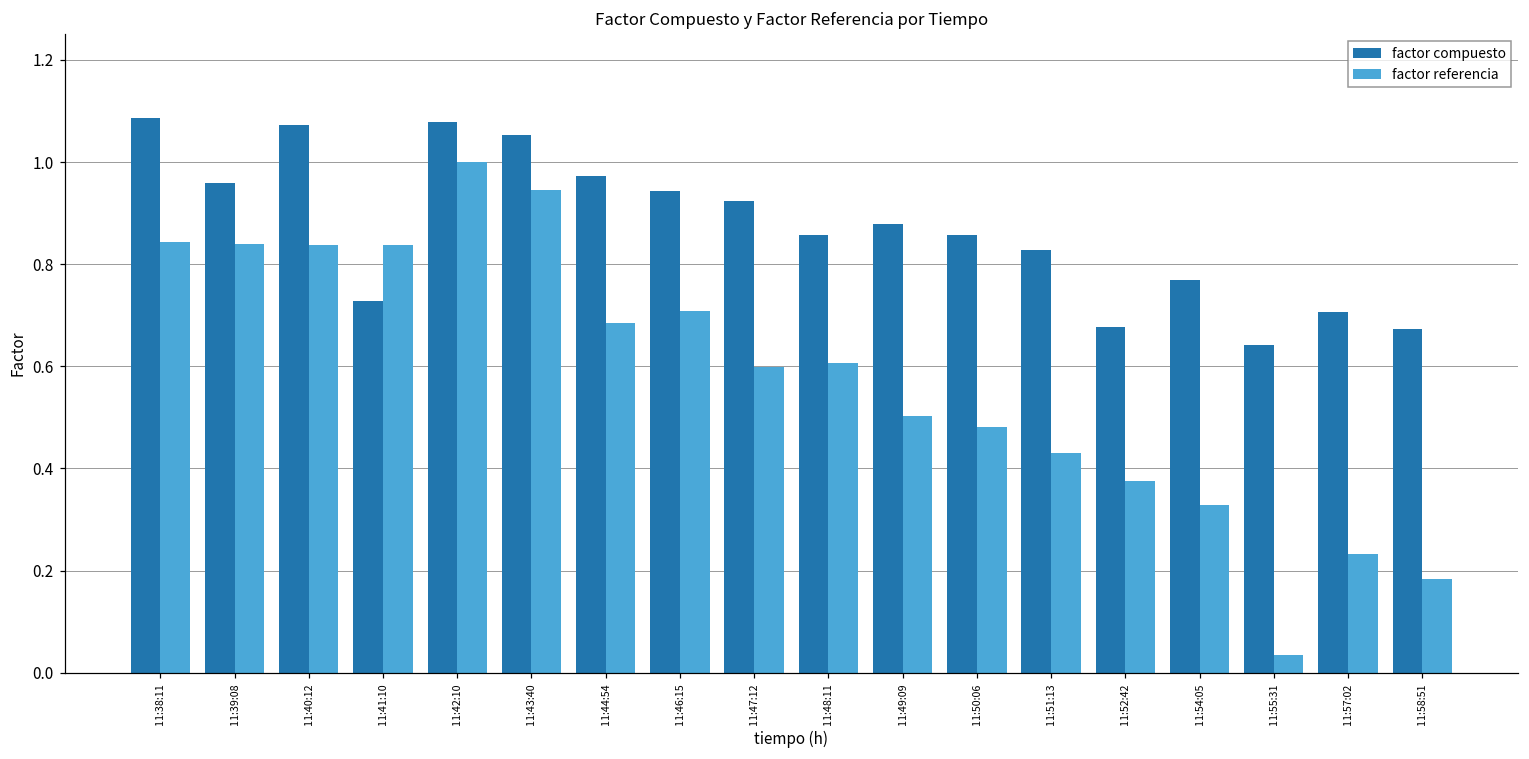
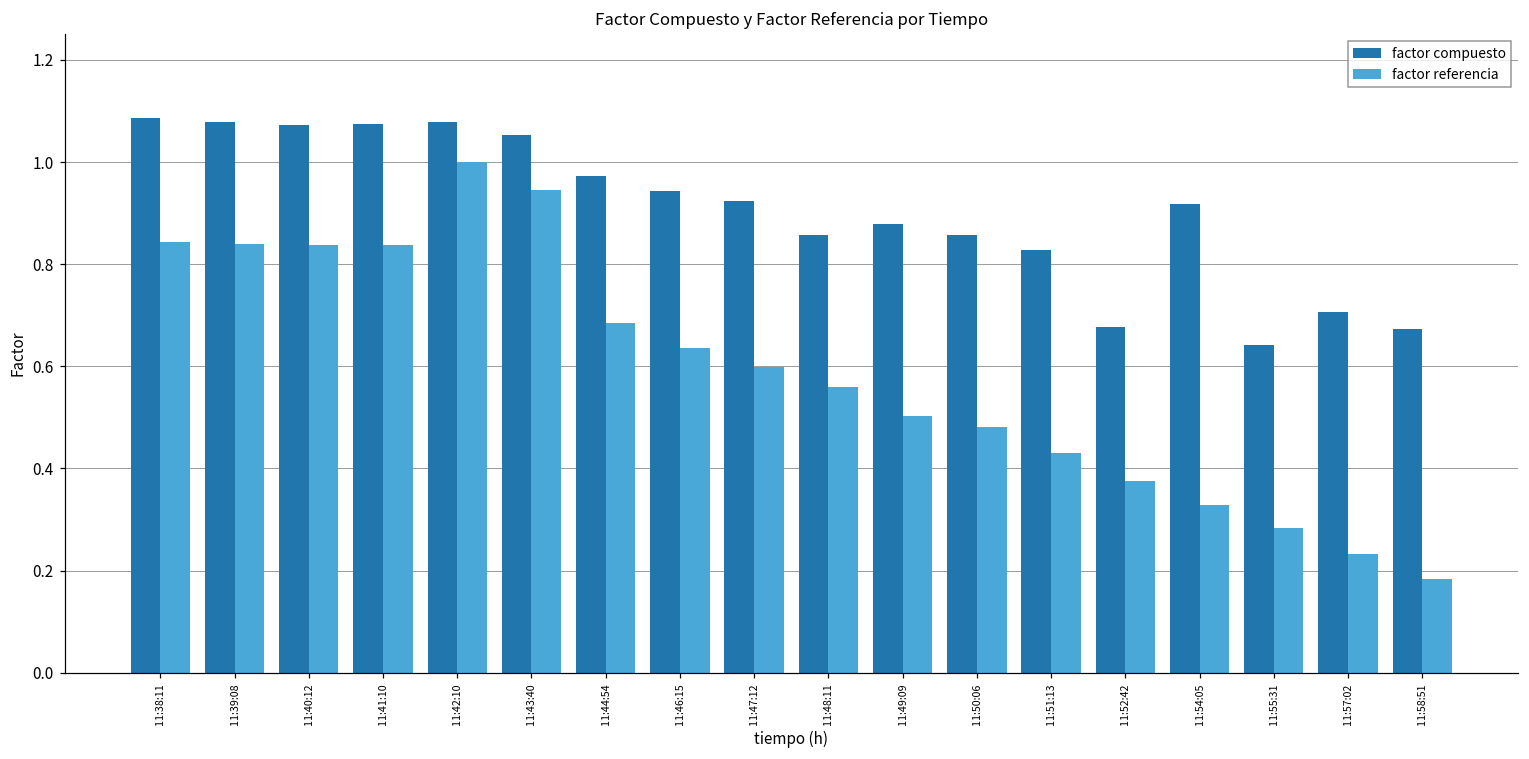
factor compuesto, 11:39:08: 0.96 -> 1.08
factor compuesto, 11:41:10: 0.73 -> 1.08
factor referencia, 11:46:15: 0.71 -> 0.64
factor referencia, 11:48:11: 0.61 -> 0.56
factor compuesto, 11:54:05: 0.77 -> 0.92
factor referencia, 11:55:31: 0.03 -> 0.28
